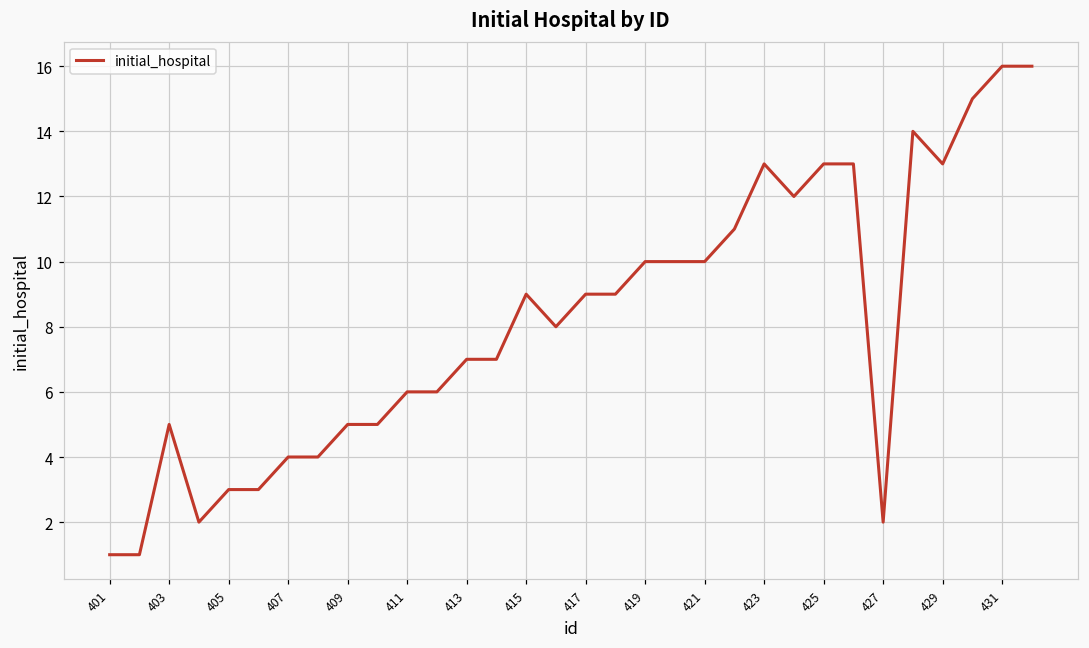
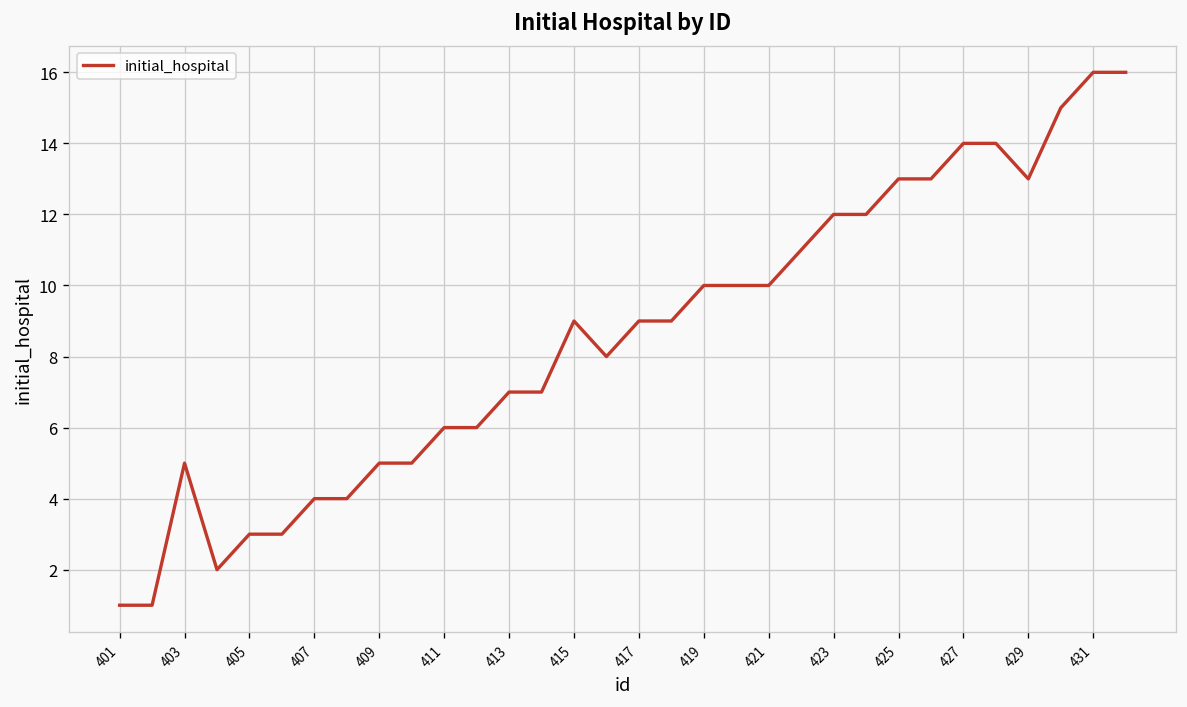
423: 13 -> 12
427: 2 -> 14
